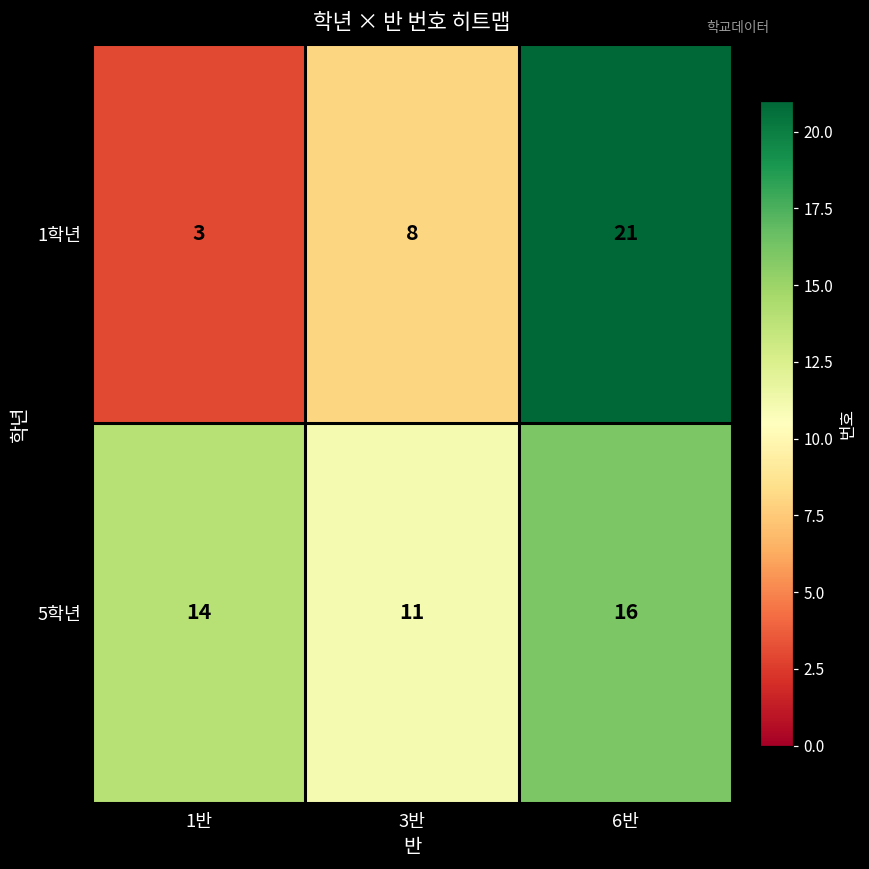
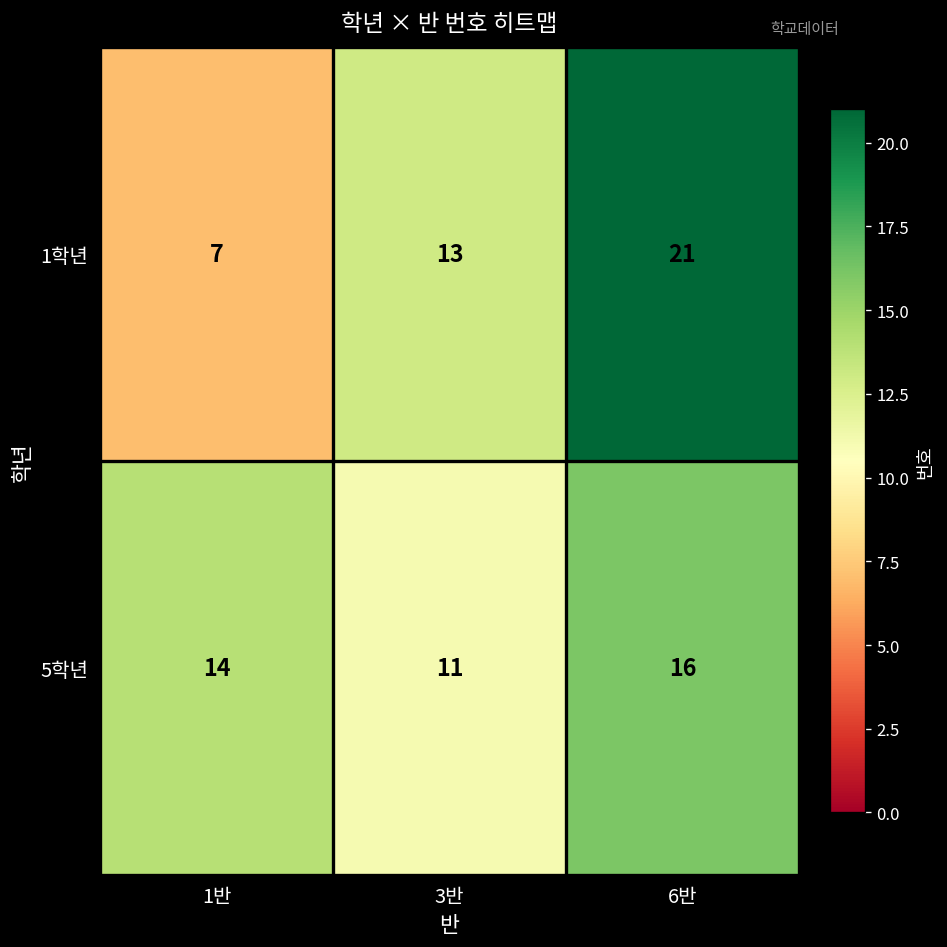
1학년, 1반: 3 -> 7
1학년, 3반: 8 -> 13
